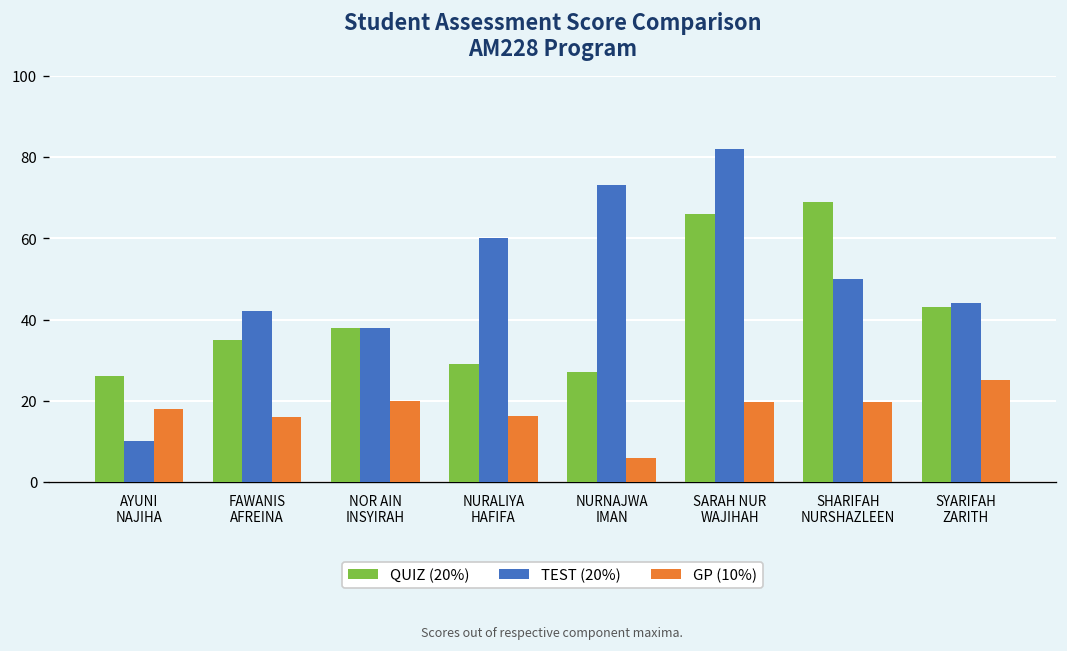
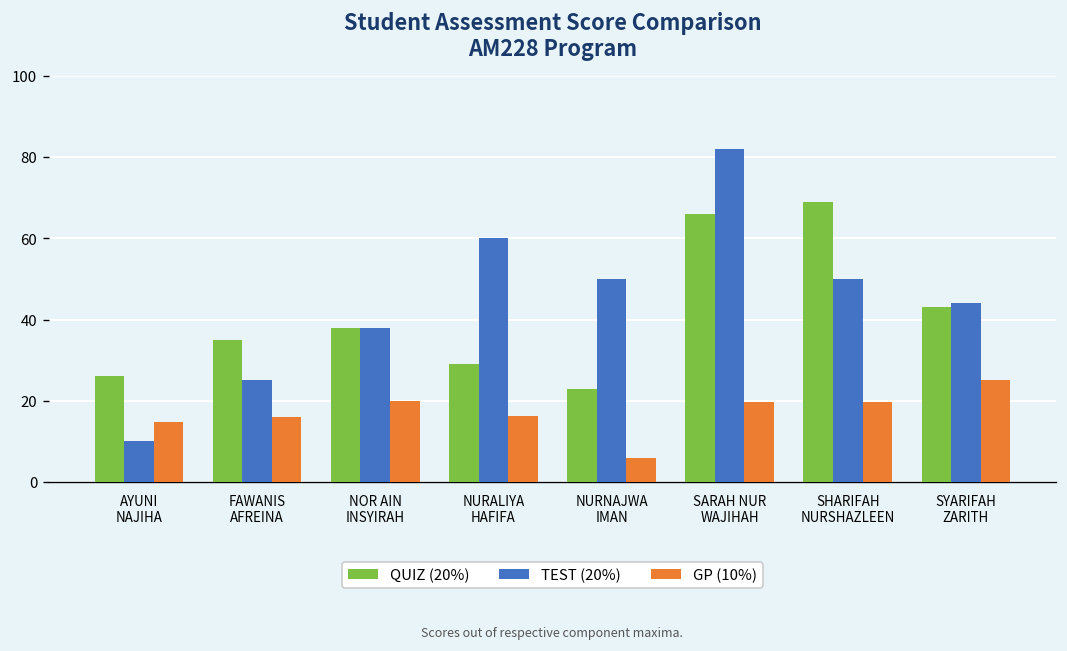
GP (10%), AYUNI NAJIHA: 18 -> 15
TEST (20%), FAWANIS AFREINA: 42 -> 25
QUIZ (20%), NURNAJWA IMAN: 27 -> 23
TEST (20%), NURNAJWA IMAN: 73 -> 50
